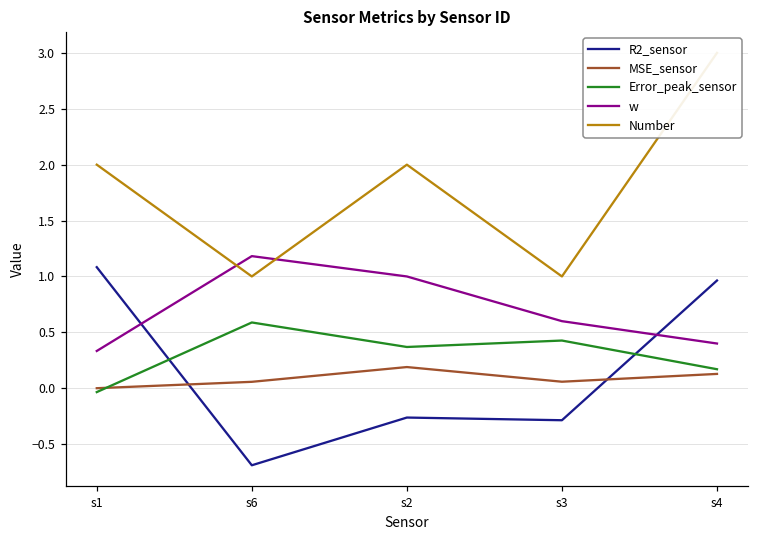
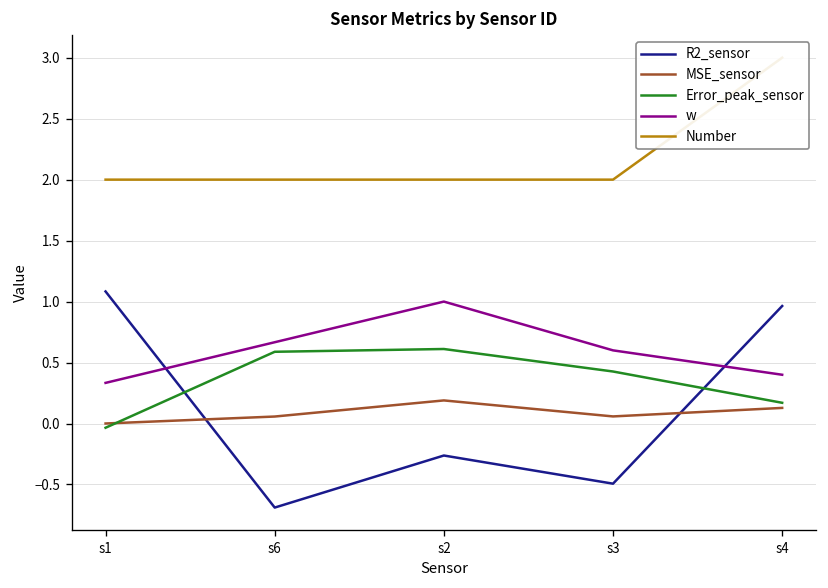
w, s6: 1.18 -> 0.67
Number, s6: 1 -> 2
Error_peak_sensor, s2: 0.37 -> 0.61
R2_sensor, s3: -0.29 -> -0.49
Number, s3: 1 -> 2
